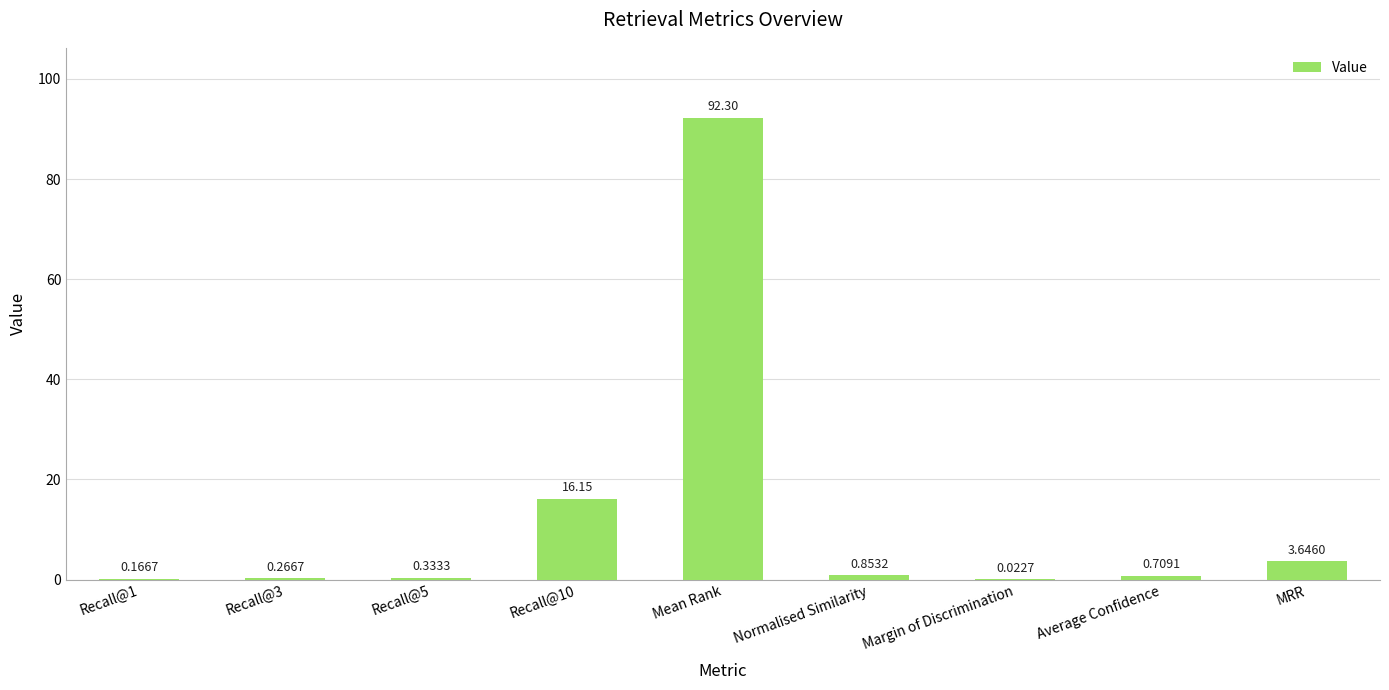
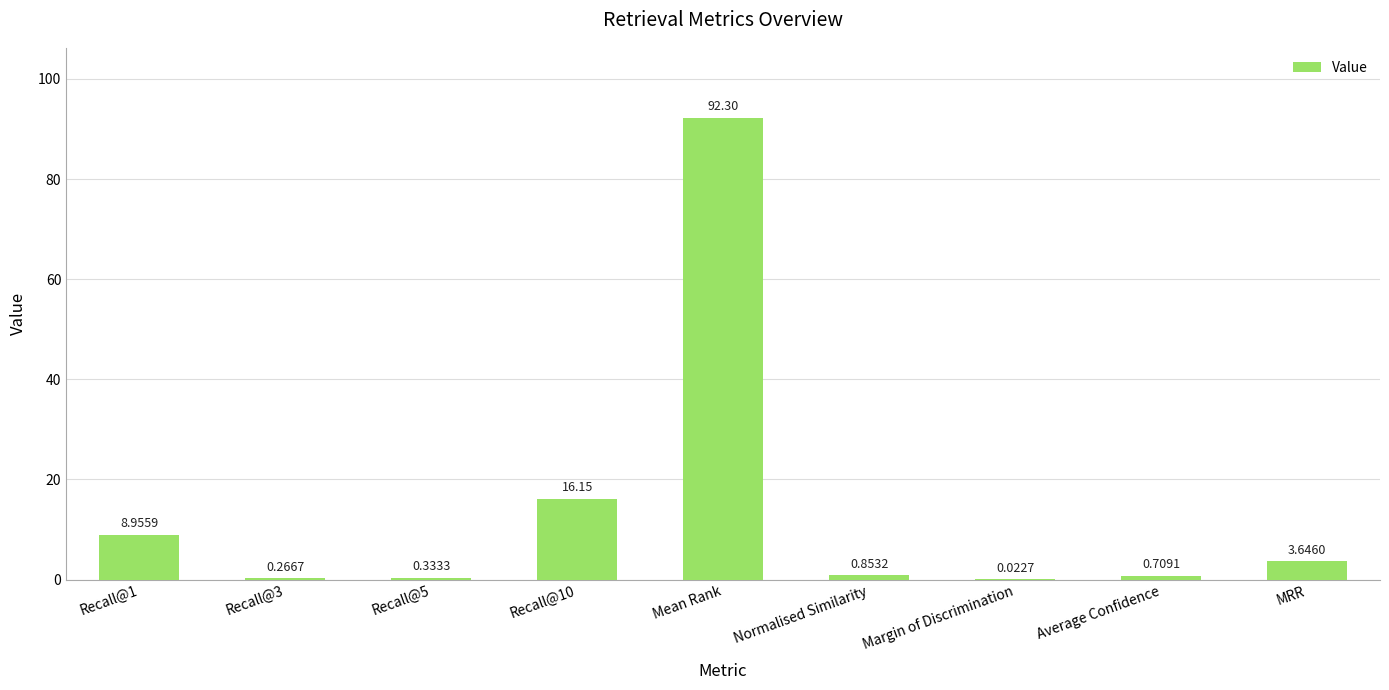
Recall@1: 0.1667 -> 8.9559
